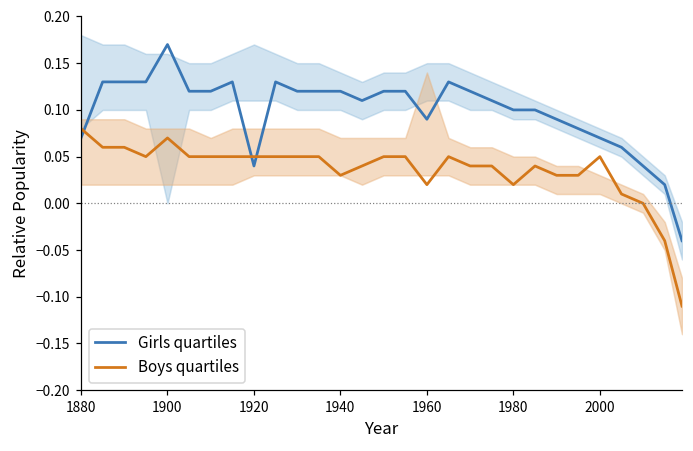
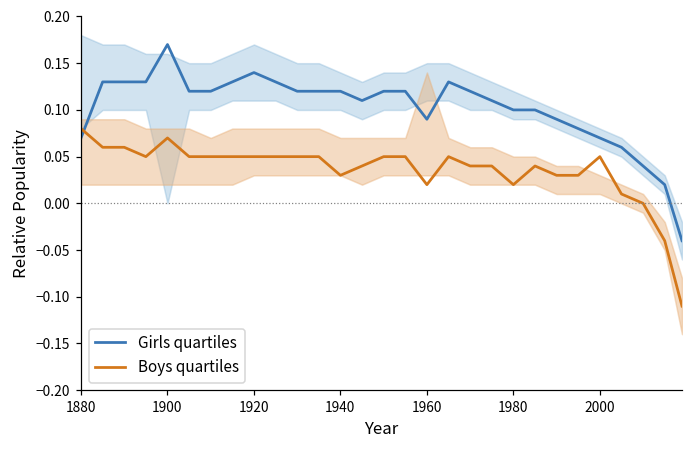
Girls quartiles, 1920: 0.04 -> 0.14
